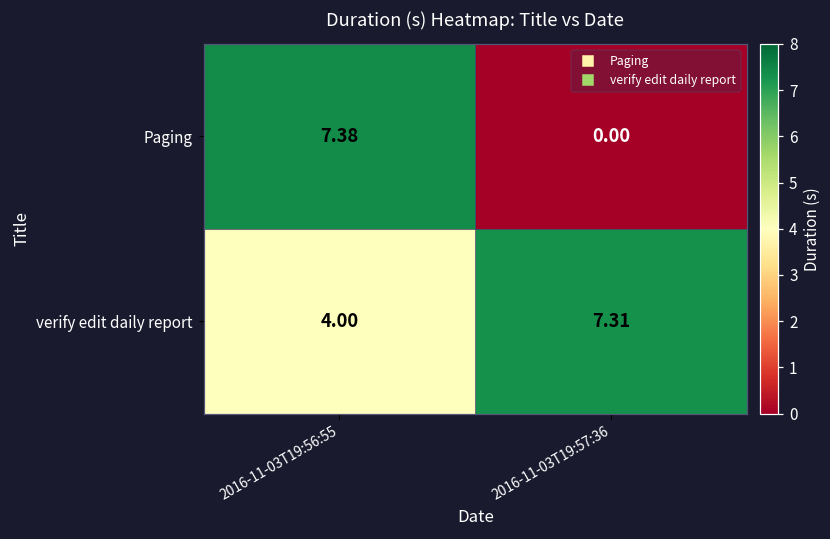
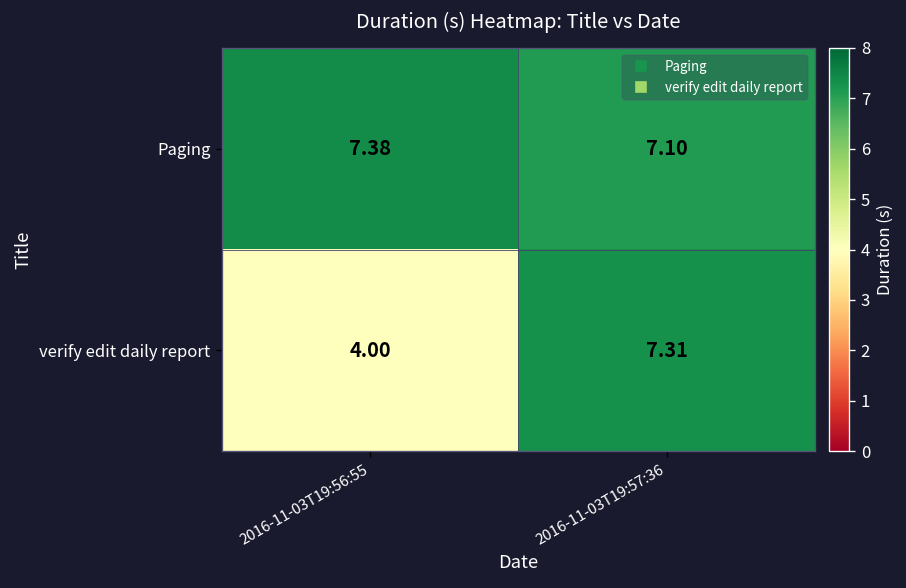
Paging, 2016-11-03T19:57:36: 0.00 -> 7.10
